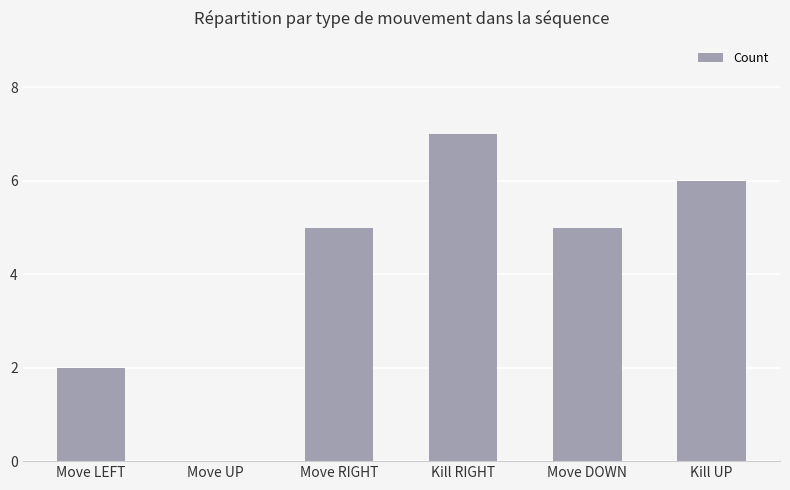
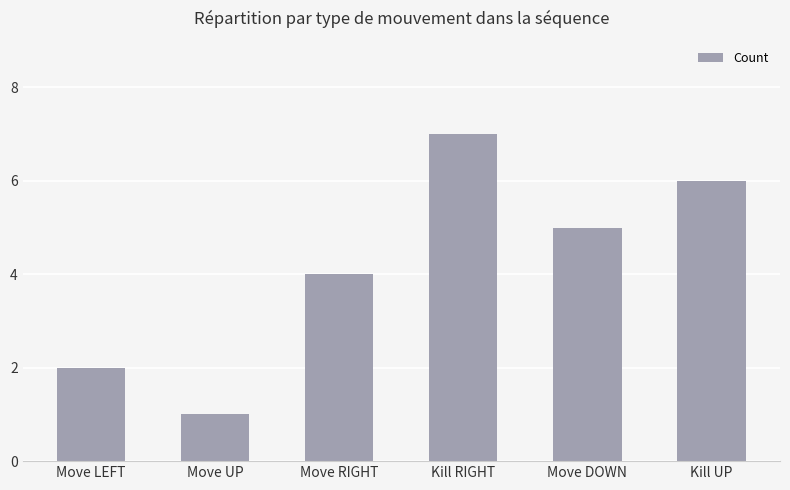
Move UP: 0 -> 1
Move RIGHT: 5 -> 4
